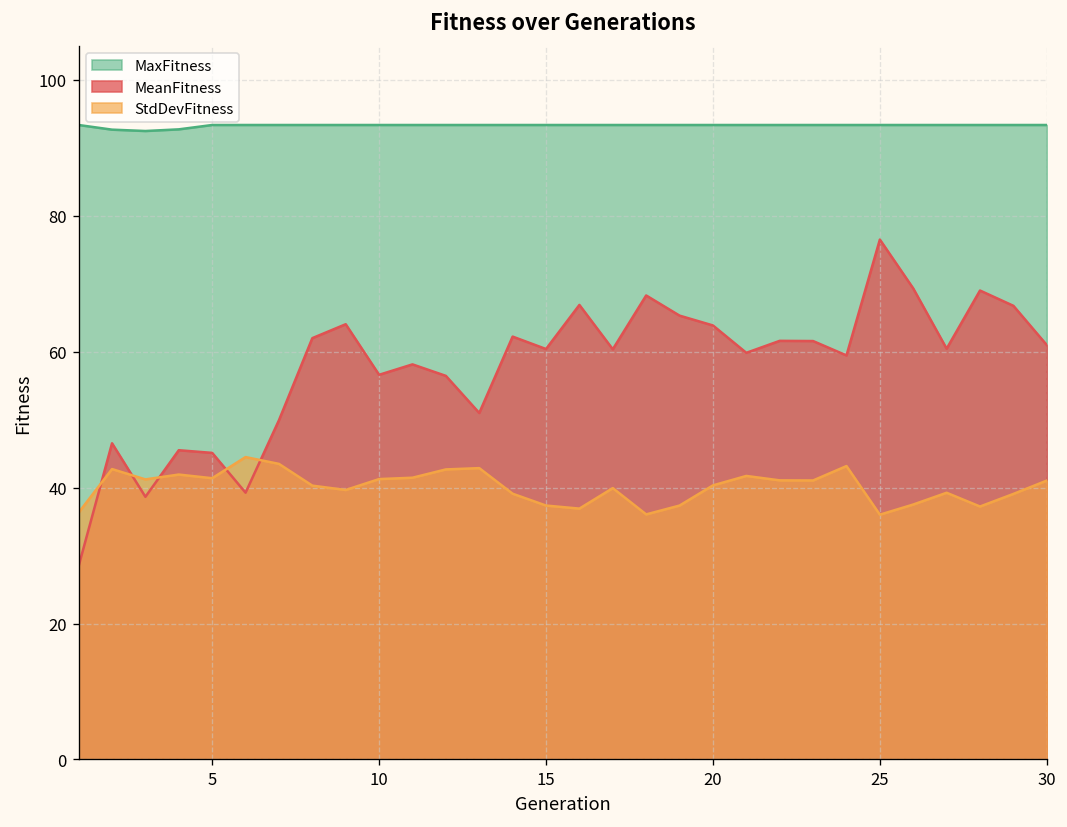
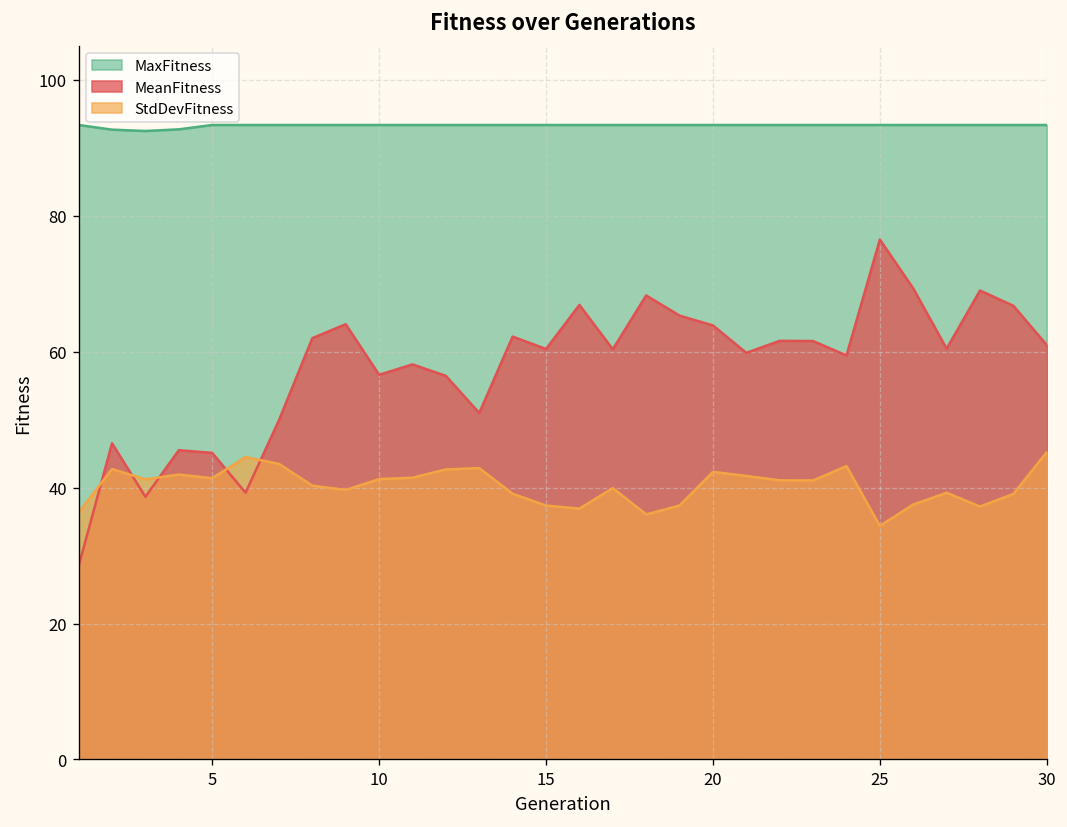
StdDevFitness, 20: 40 -> 42
StdDevFitness, 25: 36 -> 34
StdDevFitness, 30: 41 -> 45
